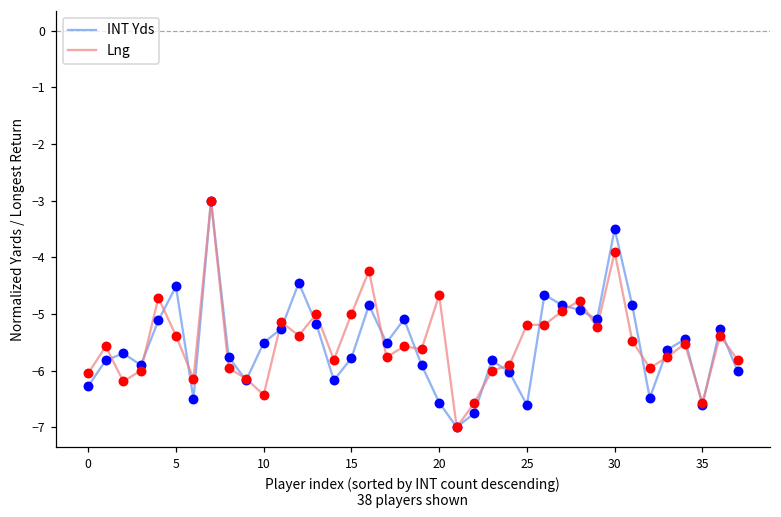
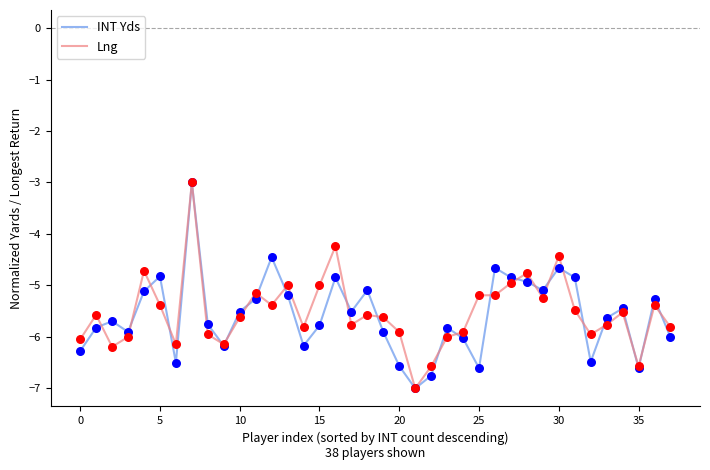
INT Yds, 5: -4.5 -> -4.8
Lng, 10: -6.4 -> -5.6
Lng, 20: -4.7 -> -5.9
INT Yds, 30: -3.5 -> -4.7
Lng, 30: -3.9 -> -4.4
